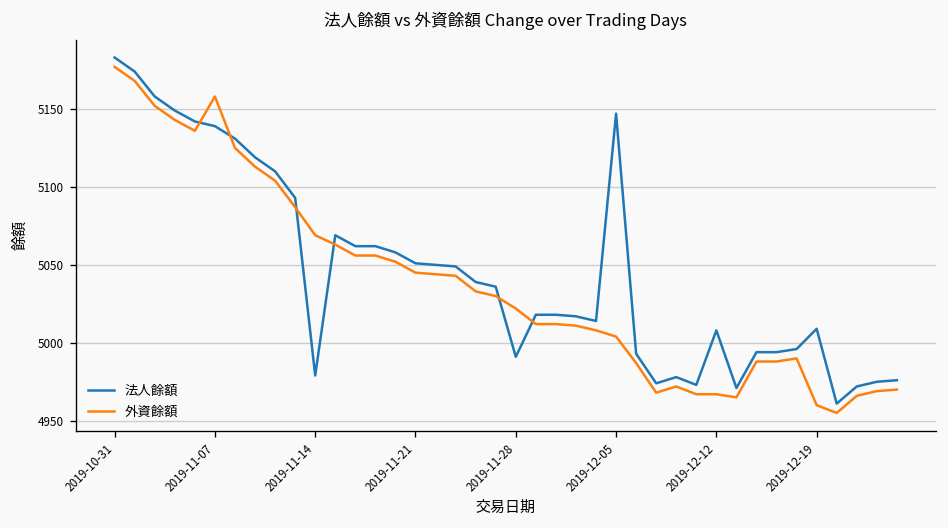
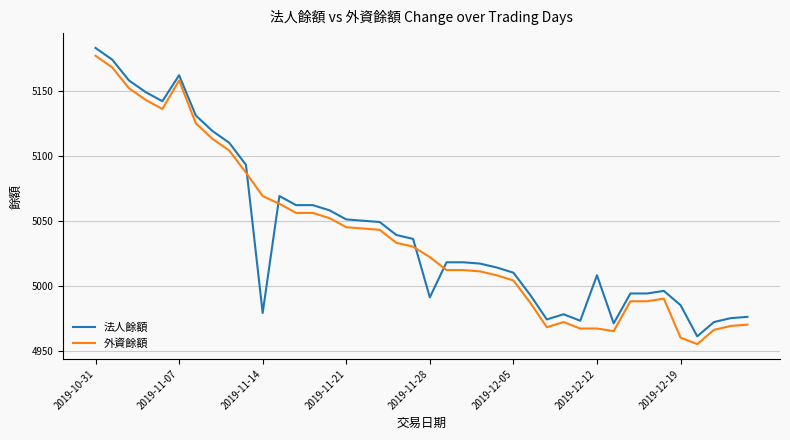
法人餘額, 2019-11-07: 5139 -> 5162
法人餘額, 2019-12-05: 5147 -> 5010
法人餘額, 2019-12-19: 5009 -> 4985
